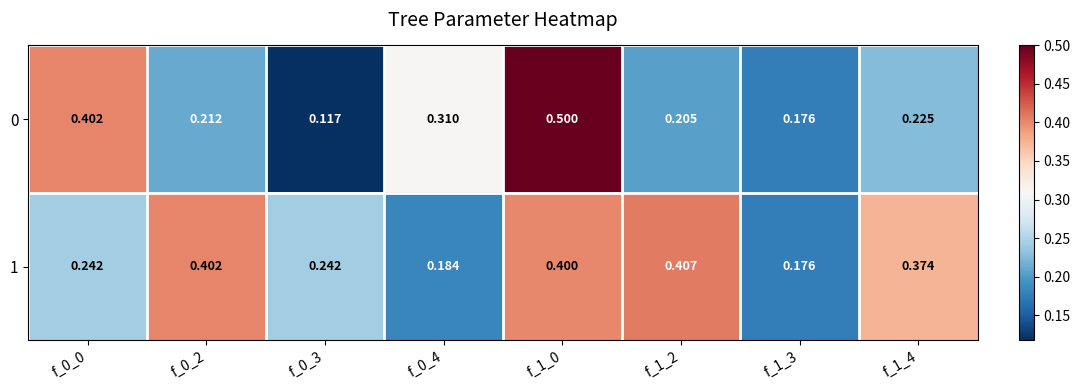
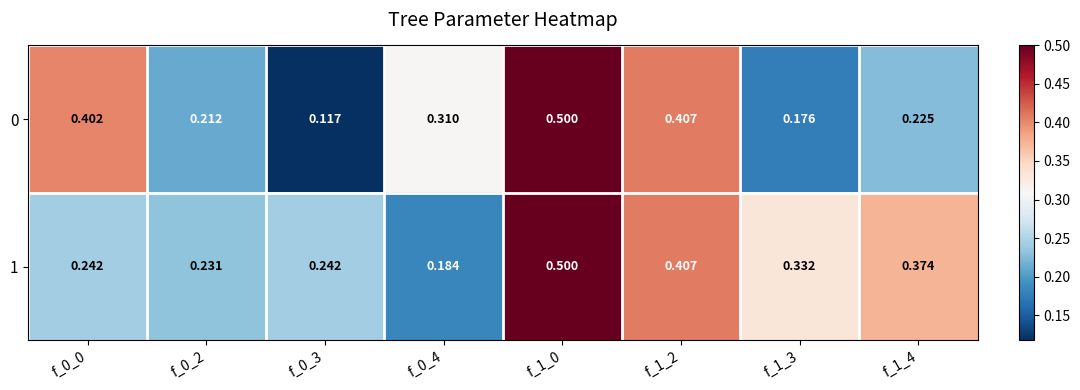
0, f_1_2: 0.205 -> 0.407
1, f_0_2: 0.402 -> 0.231
1, f_1_0: 0.400 -> 0.500
1, f_1_3: 0.176 -> 0.332
